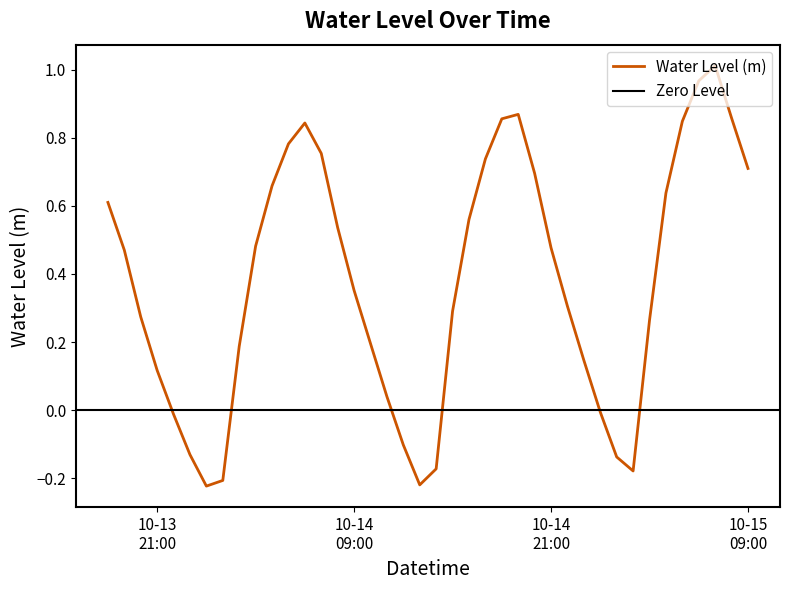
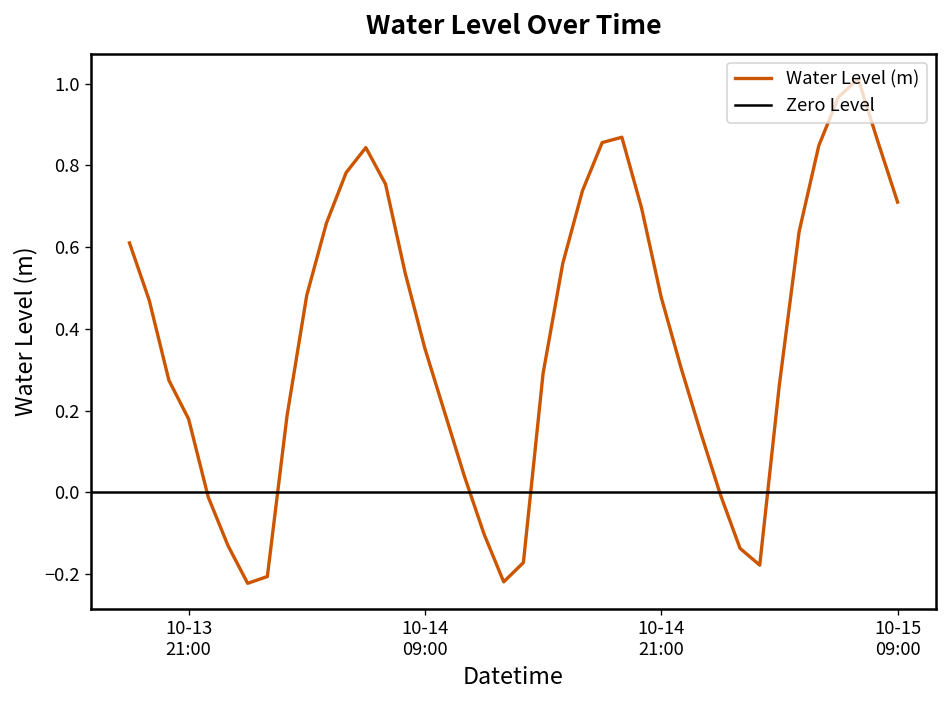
10-13 21:00: 0.12 -> 0.18
